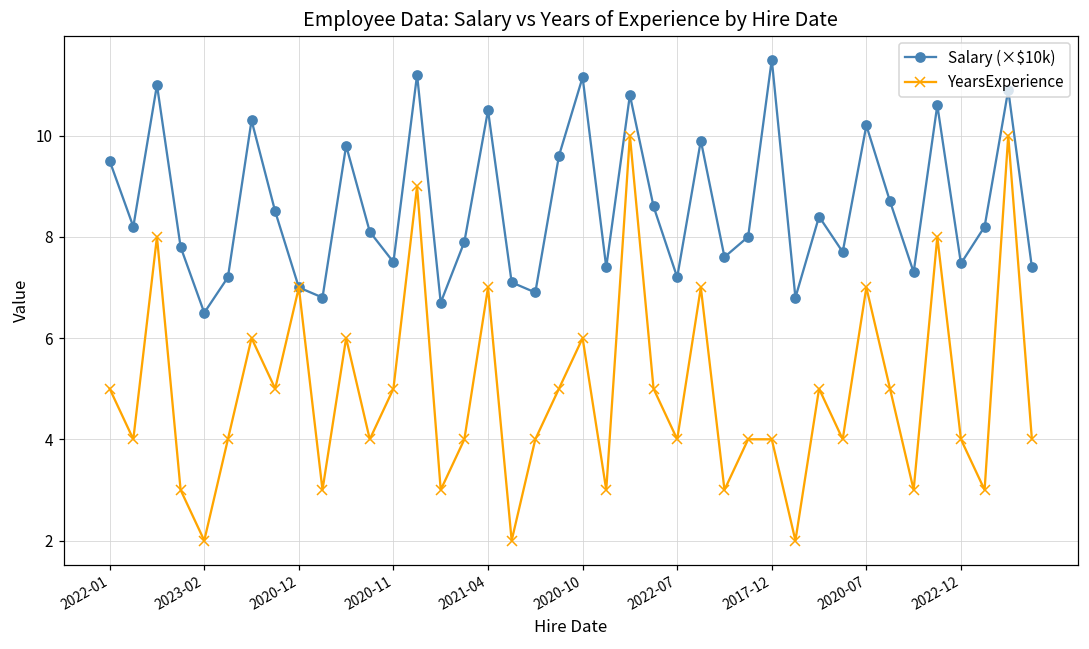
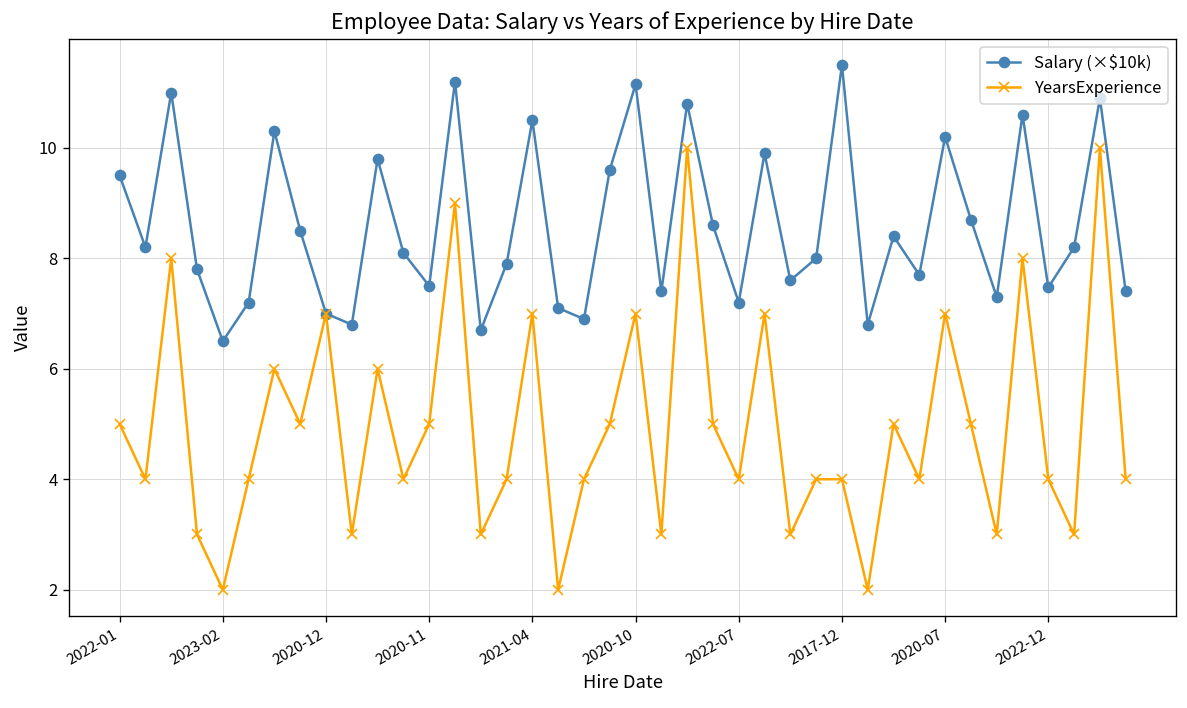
YearsExperience, 2020-10: 6 -> 7
